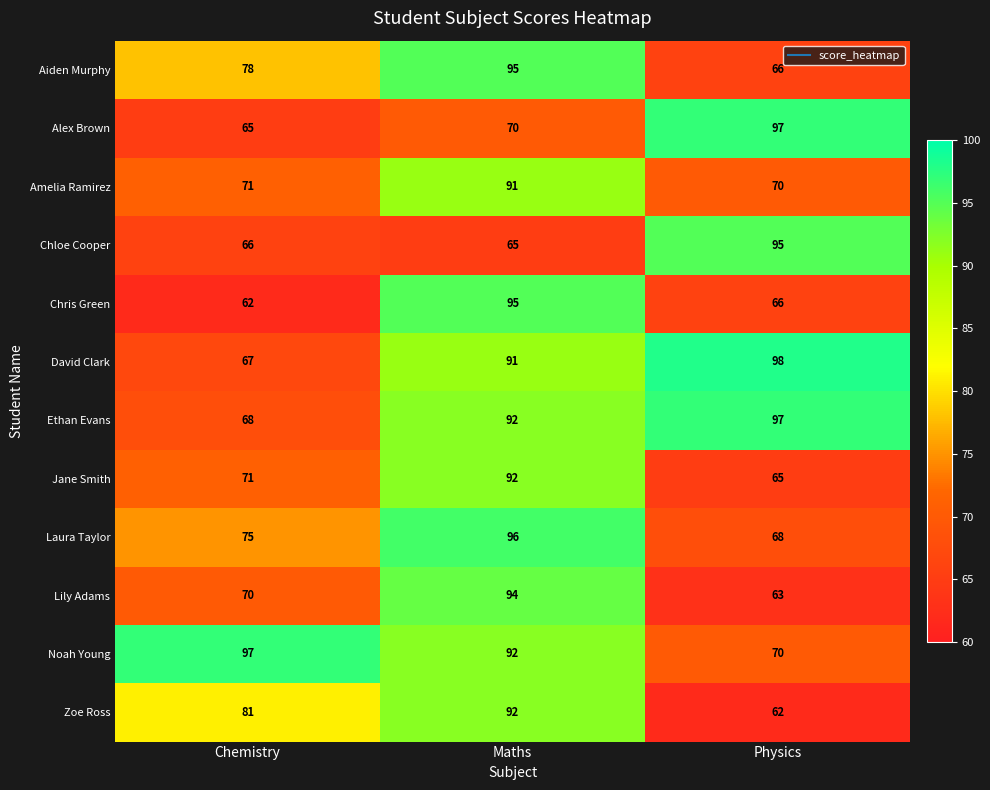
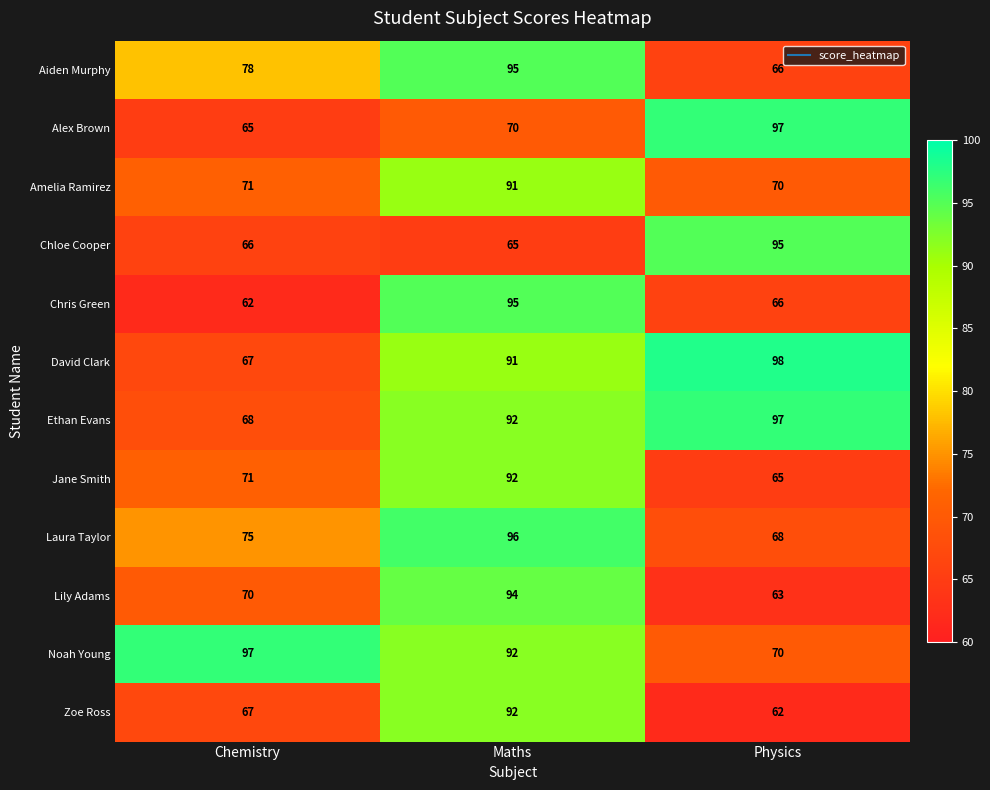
Zoe Ross, Chemistry: 81 -> 67
